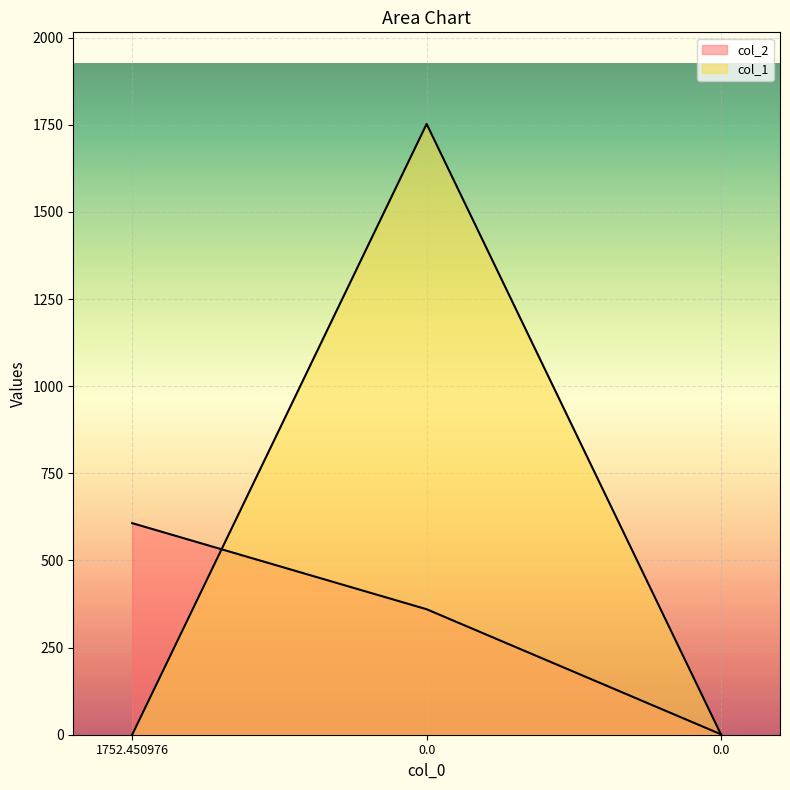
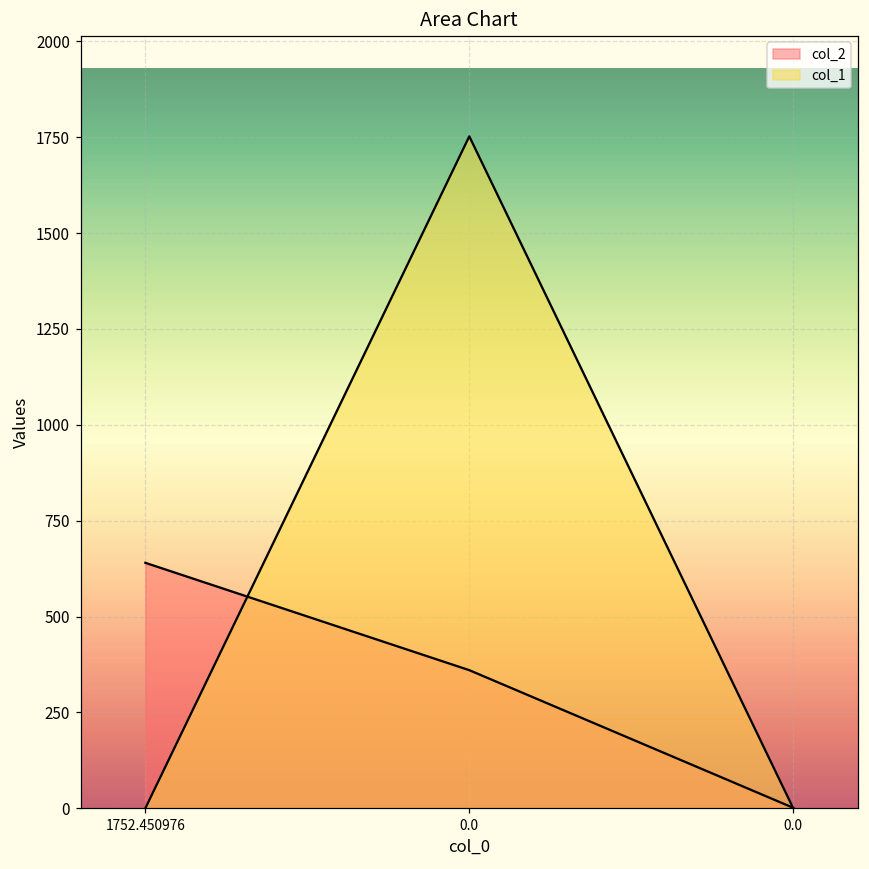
col_2, 1752.450976: 610 -> 640
